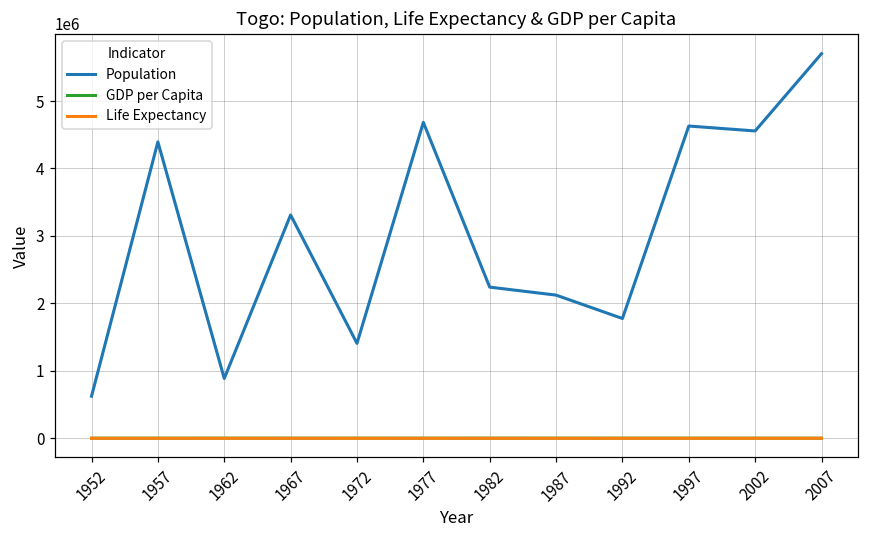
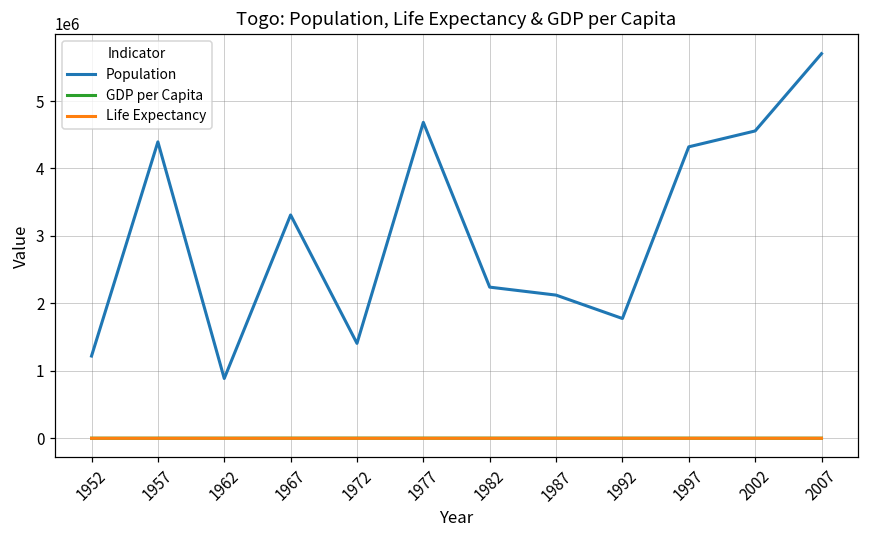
Population, 1952: 600000 -> 1200000
Population, 1997: 4600000 -> 4300000
